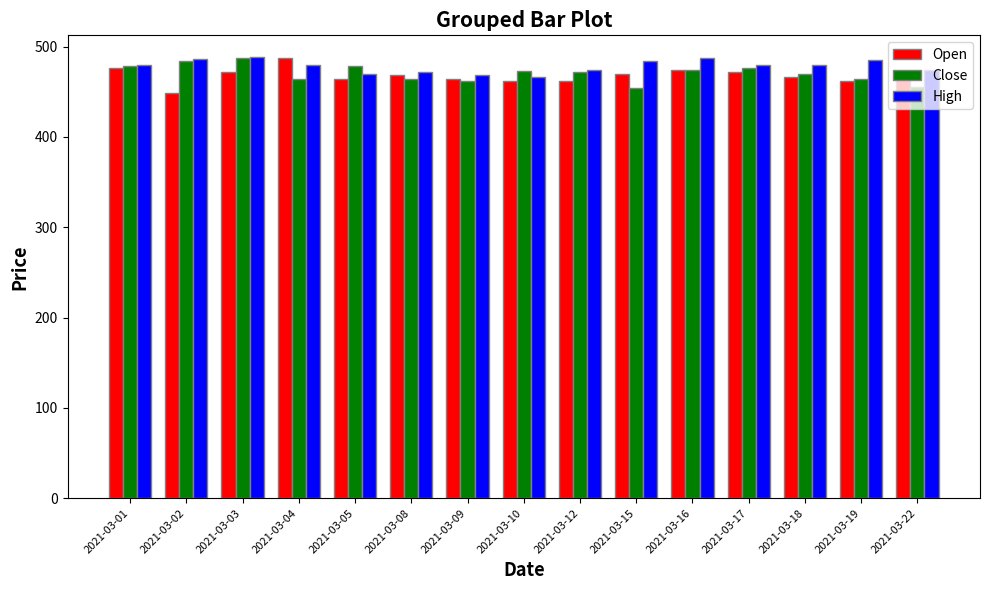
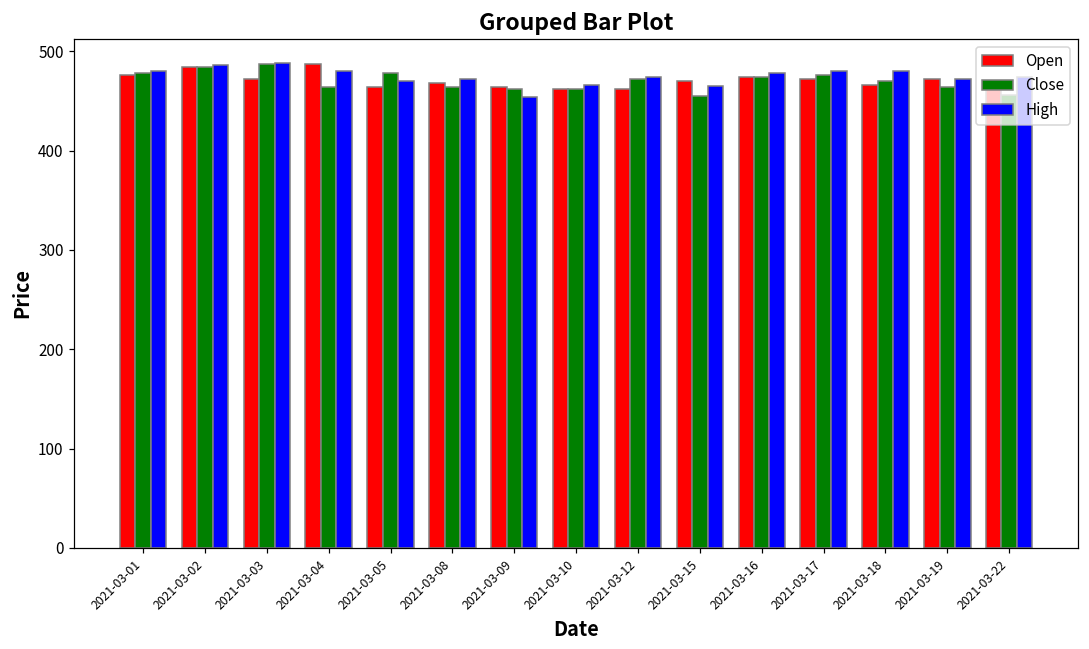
Open, 2021-03-02: 450 -> 480
High, 2021-03-09: 470 -> 450
Close, 2021-03-10: 470 -> 460
High, 2021-03-15: 480 -> 470
High, 2021-03-16: 490 -> 480
Open, 2021-03-19: 460 -> 470
High, 2021-03-19: 490 -> 470
